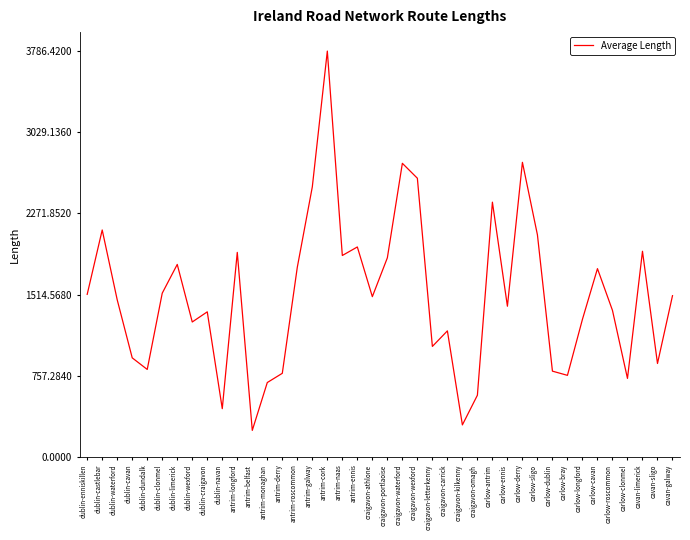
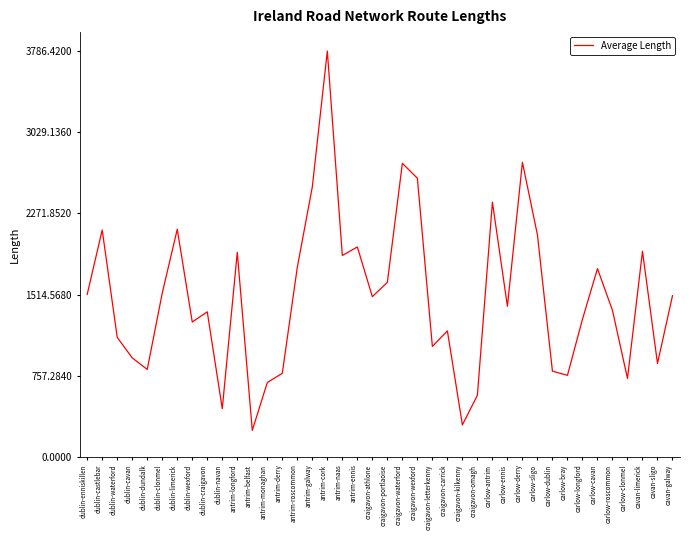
dublin-waterford: 1470 -> 1120
dublin-limerick: 1800 -> 2120
craigavon-portlaoise: 1860 -> 1630
